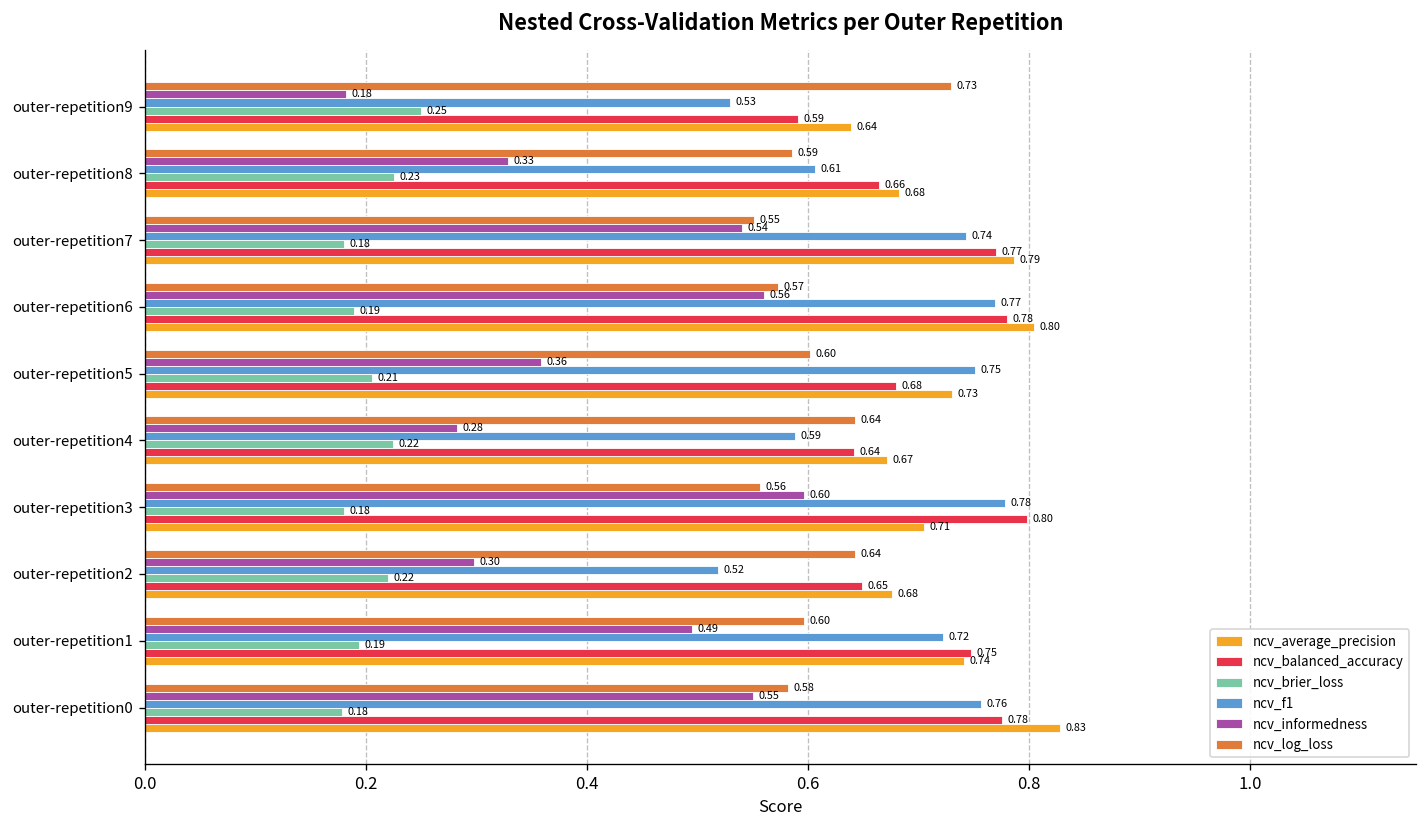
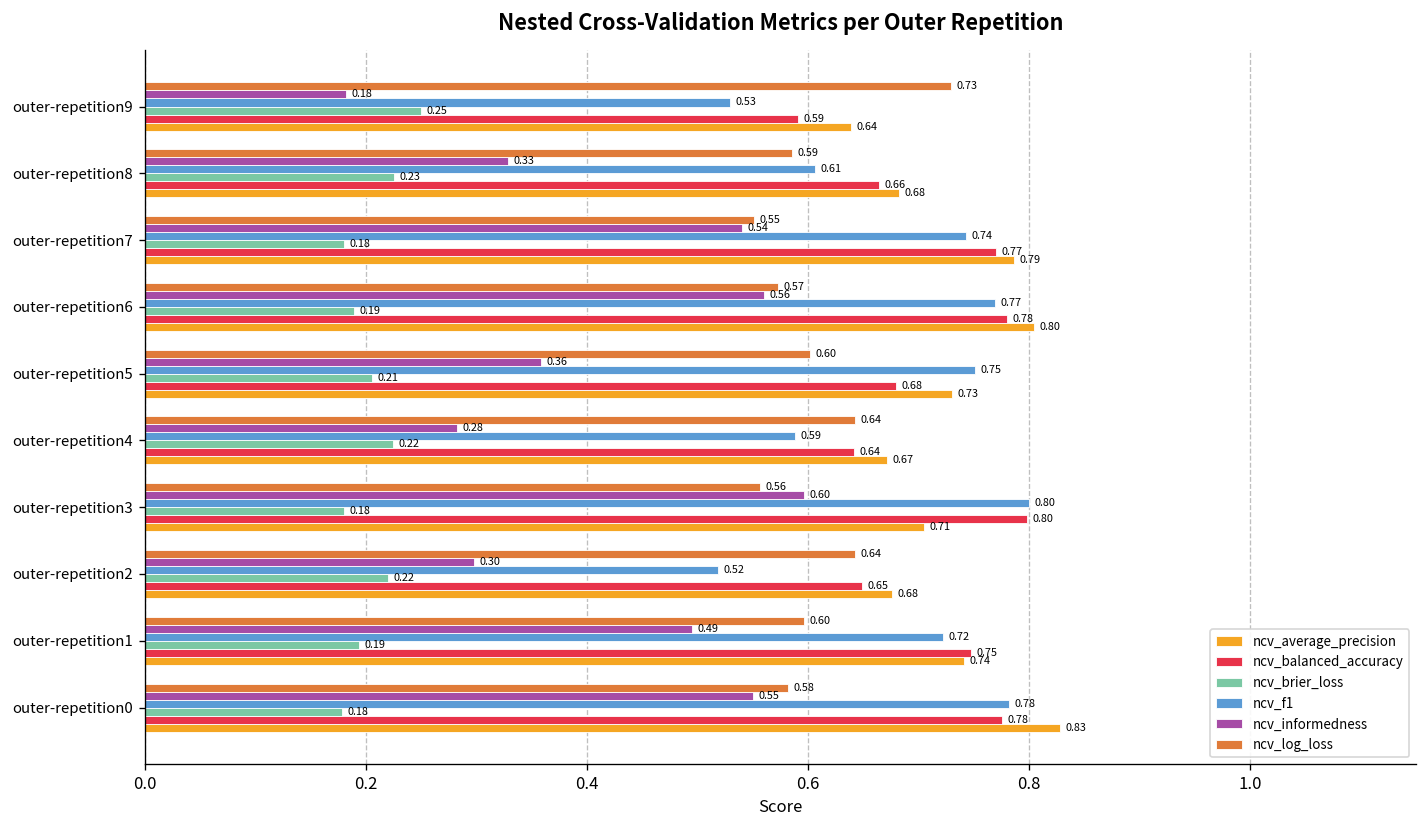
ncv_f1, outer-repetition3: 0.78 -> 0.80
ncv_f1, outer-repetition0: 0.76 -> 0.78
